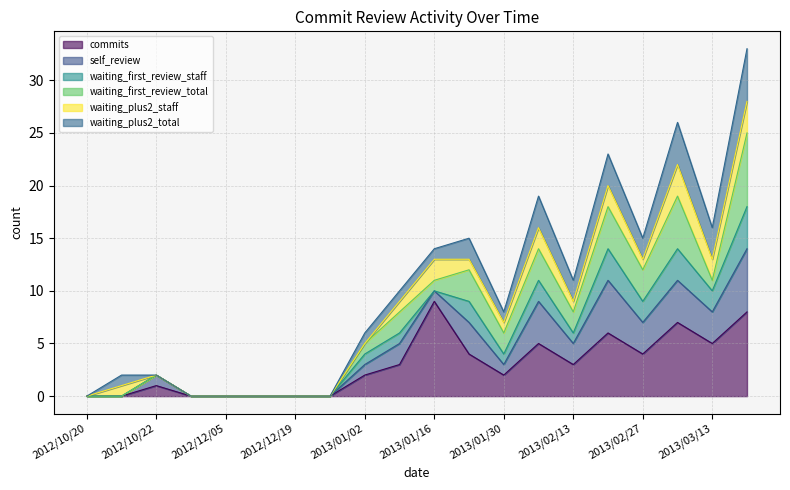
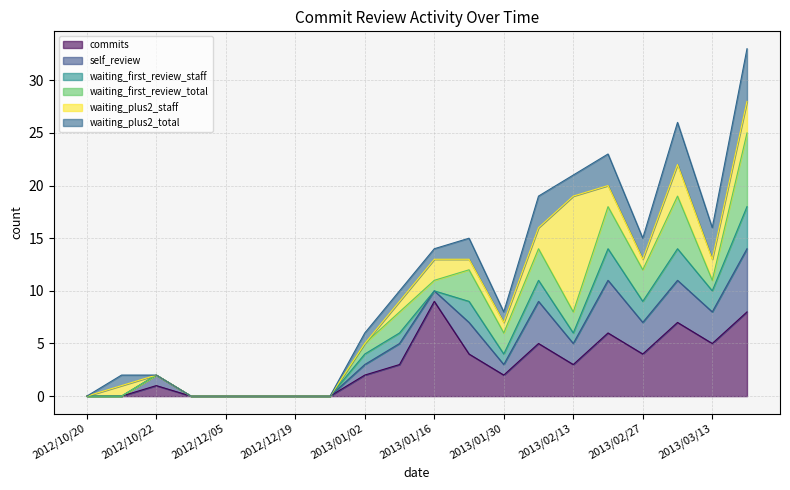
waiting_plus2_staff, 2013/02/13: 1 -> 11
